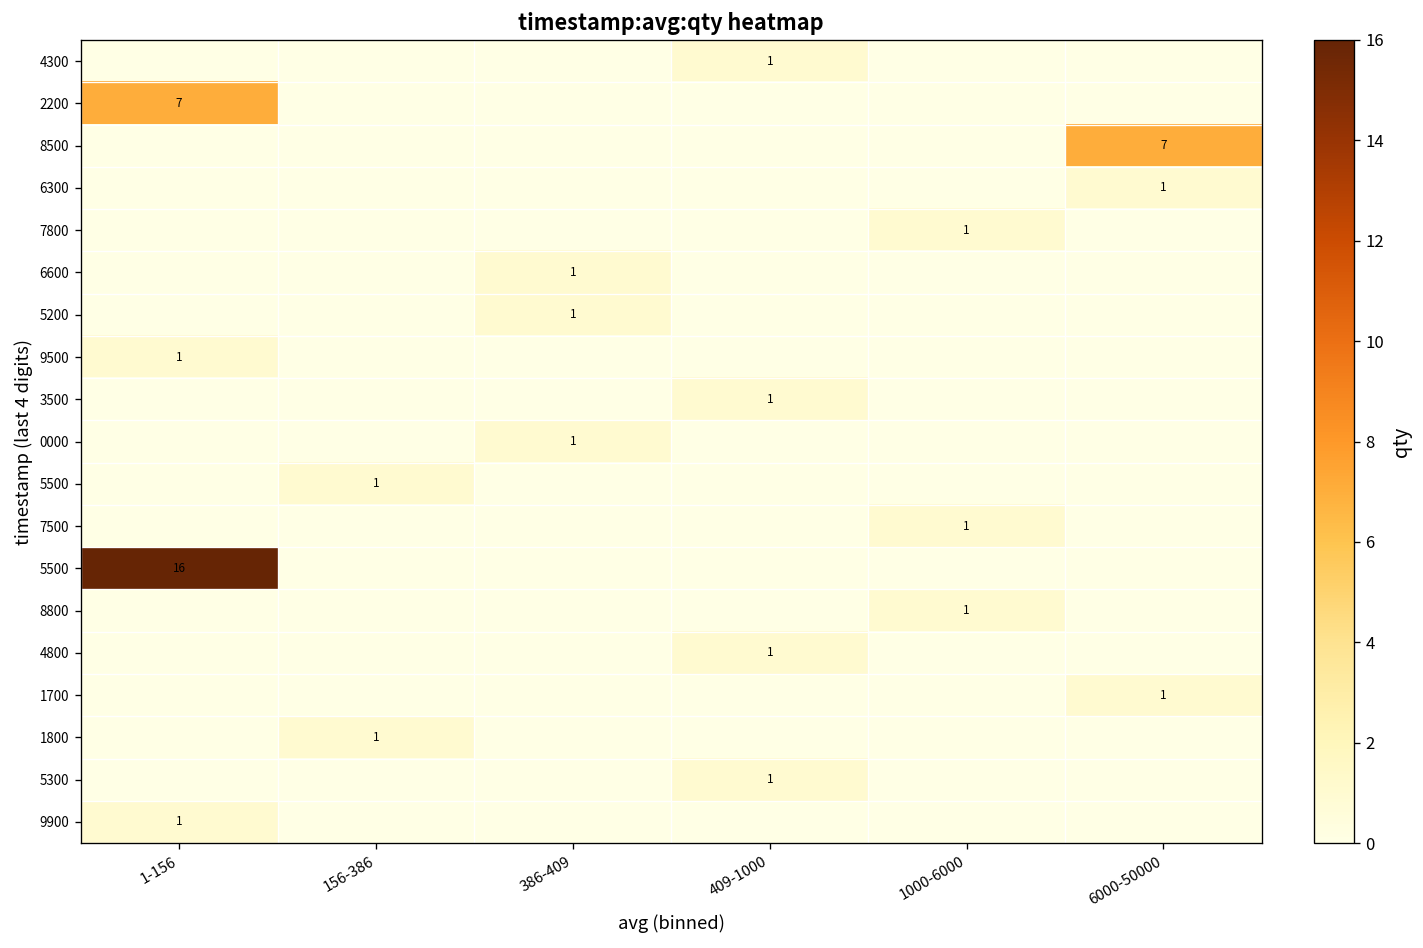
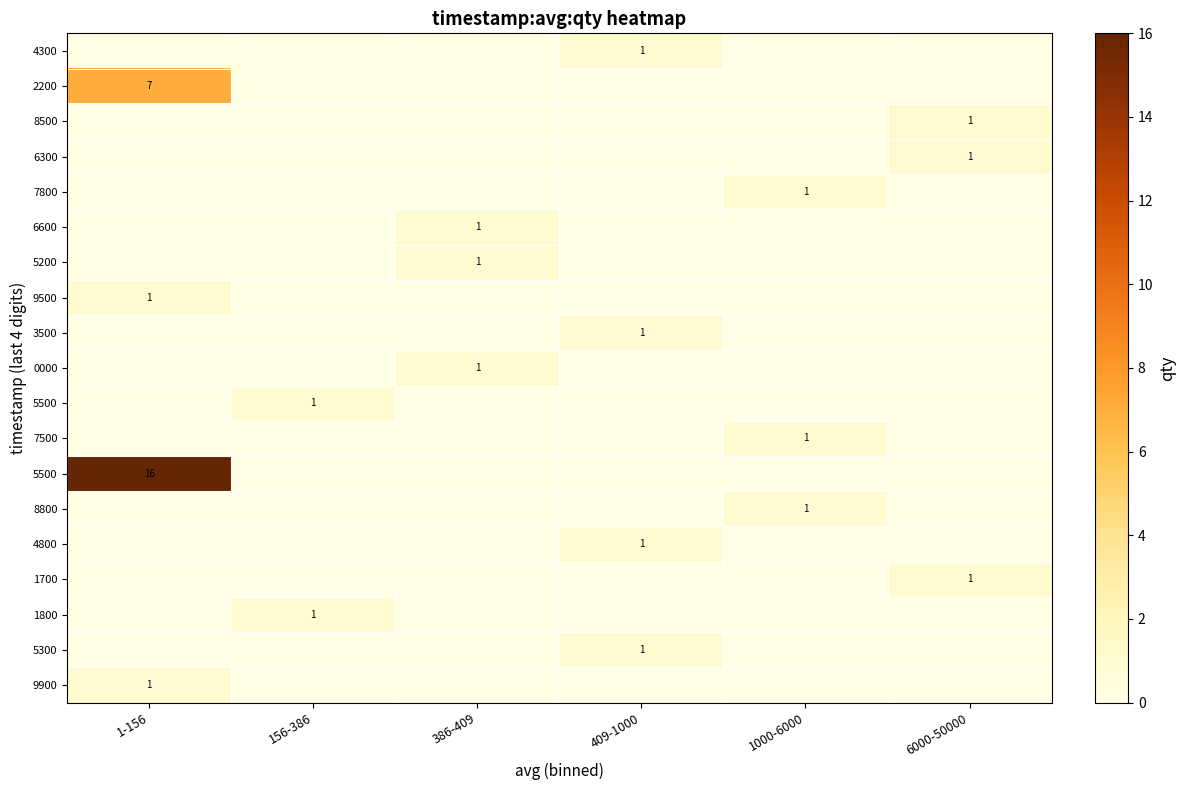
8500, 6000-50000: 7 -> 1
